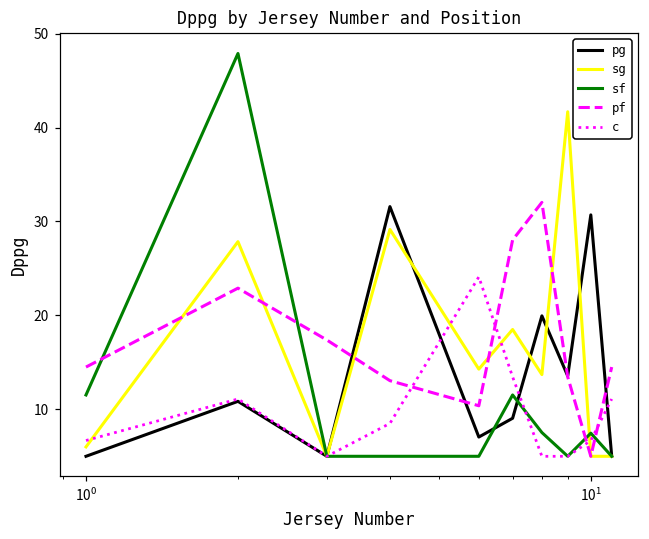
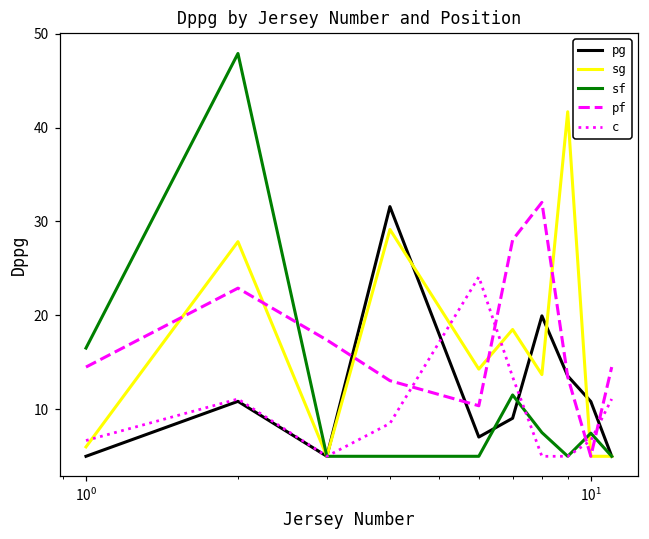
sf, 10^0: 12 -> 17
pg, 10^1: 31 -> 11
